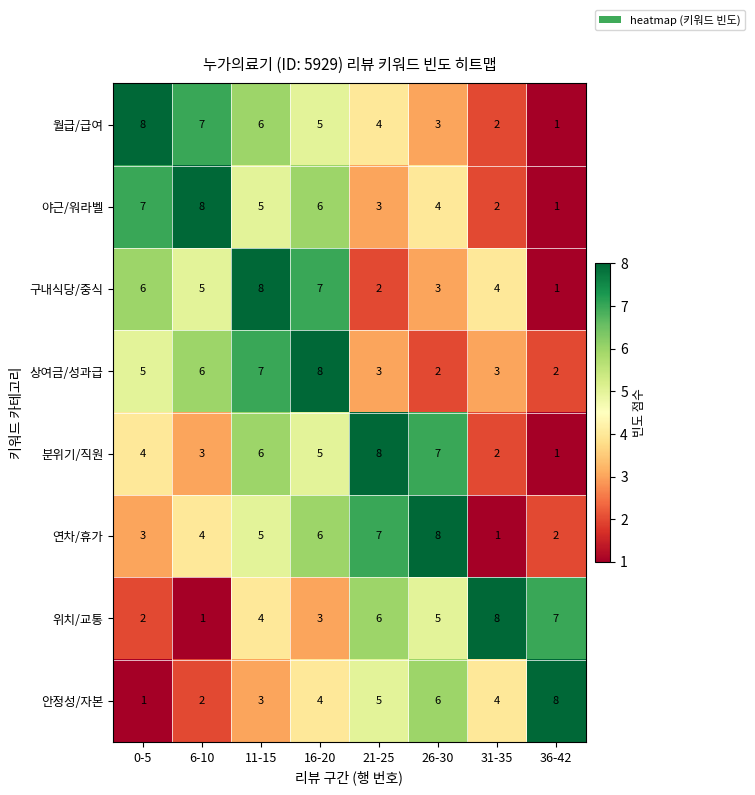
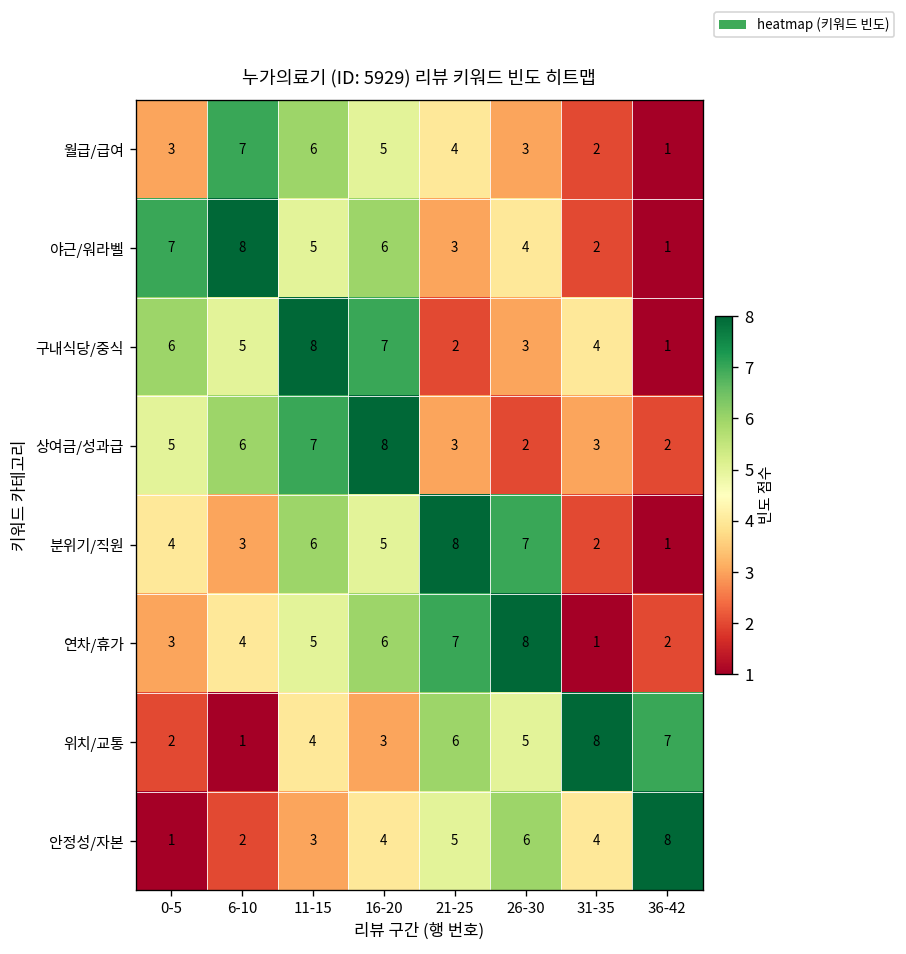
월급/급여, 0-5: 8 -> 3
